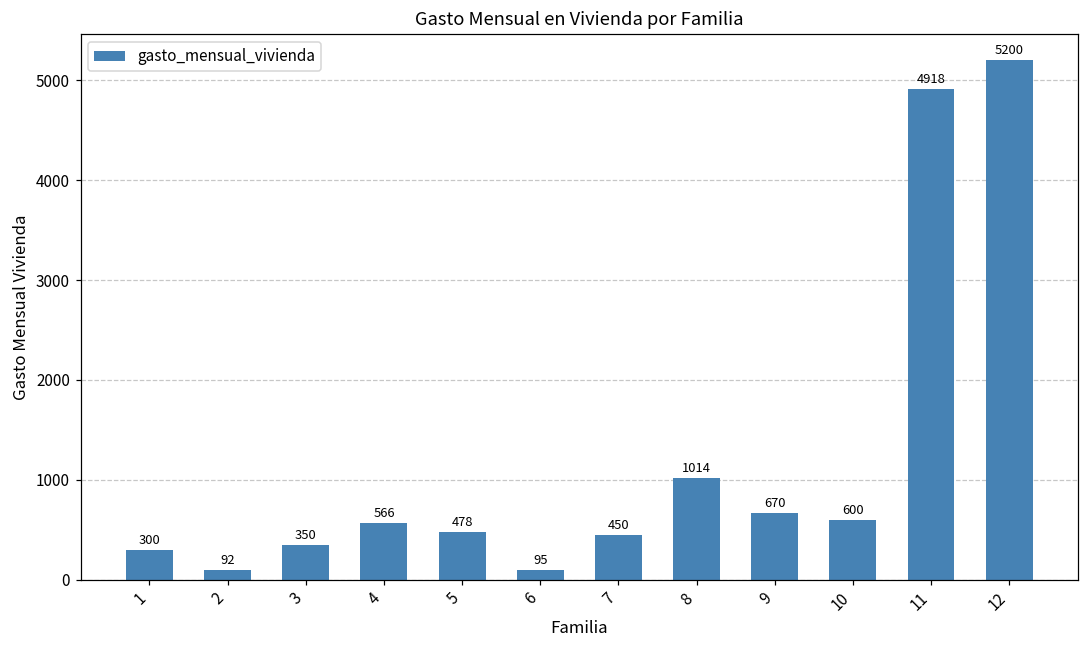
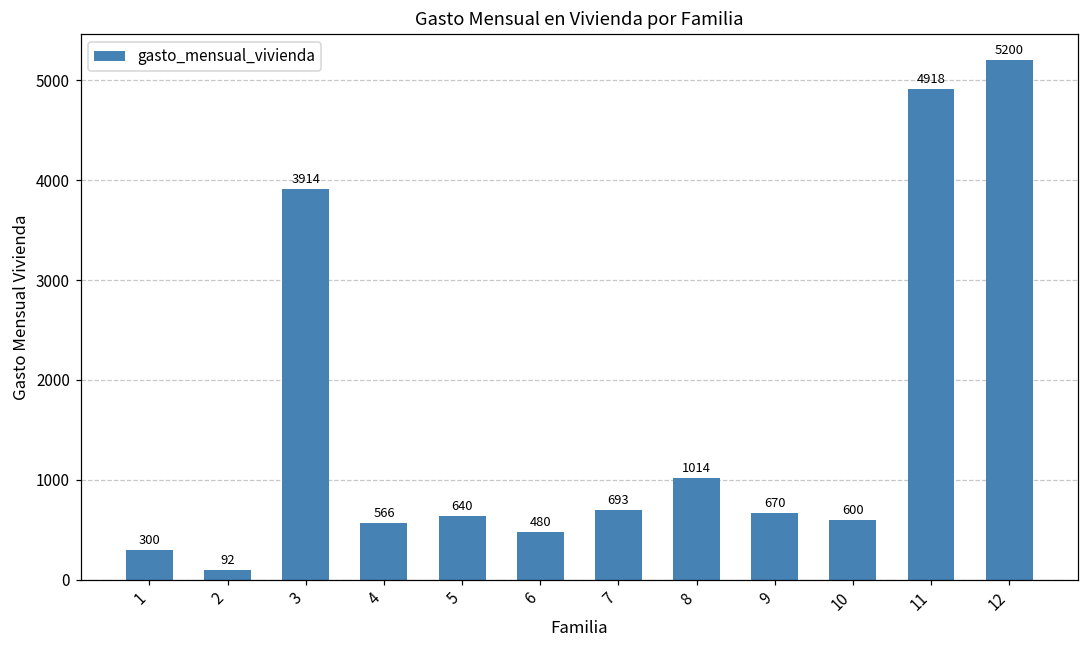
3: 350 -> 3914
5: 478 -> 640
6: 95 -> 480
7: 450 -> 693
